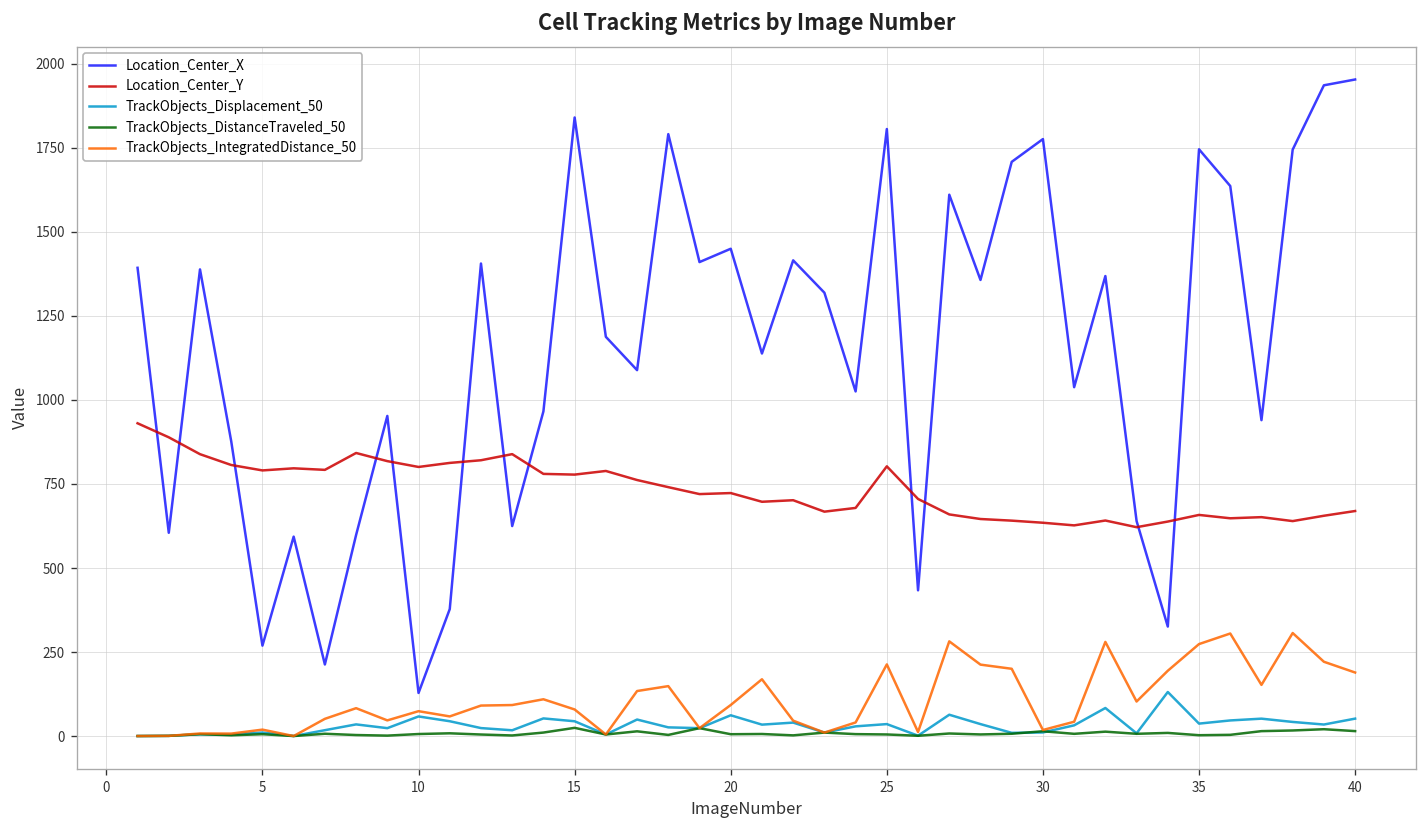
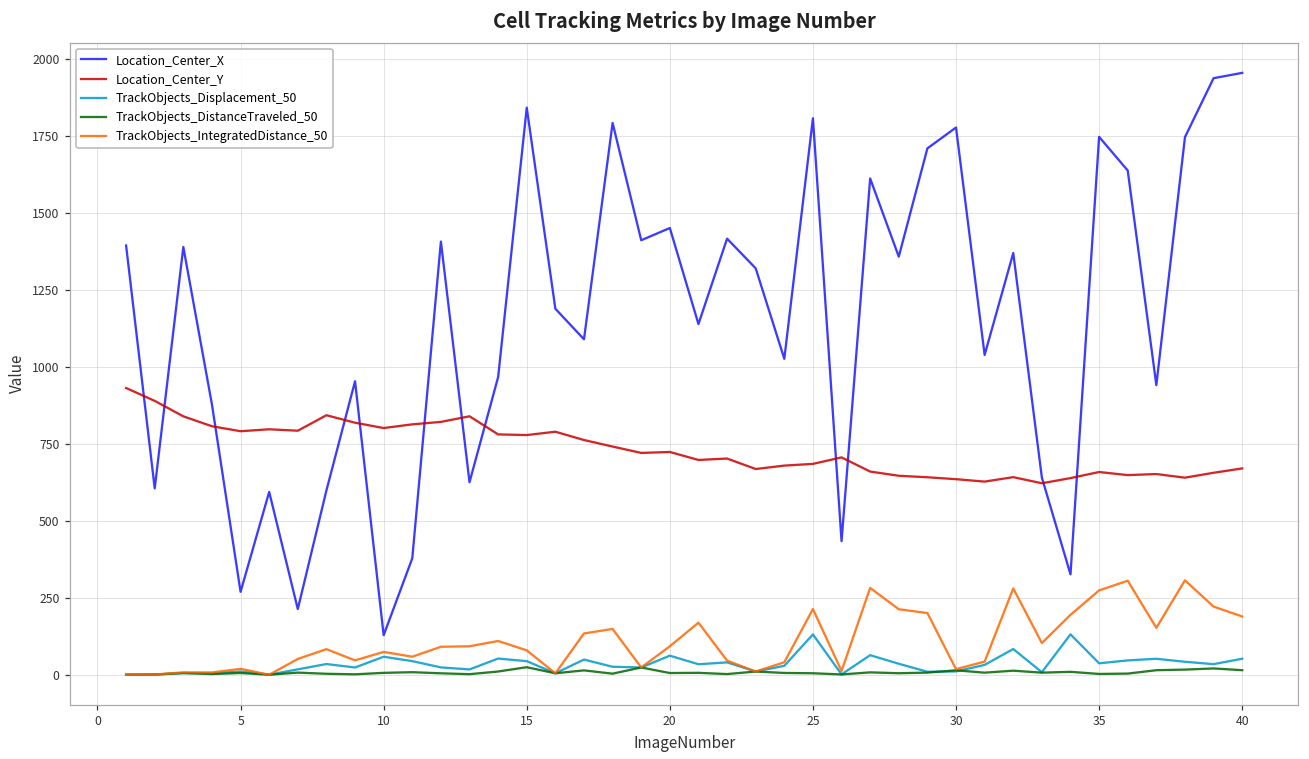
Location_Center_Y, 25: 800 -> 680
TrackObjects_Displacement_50, 25: 40 -> 130
